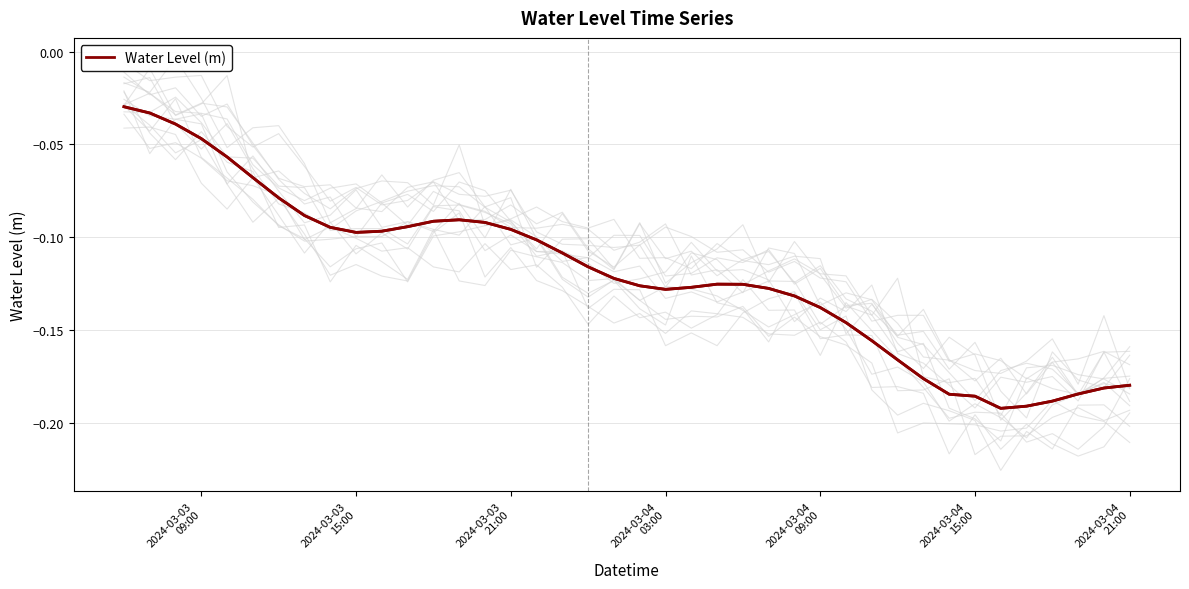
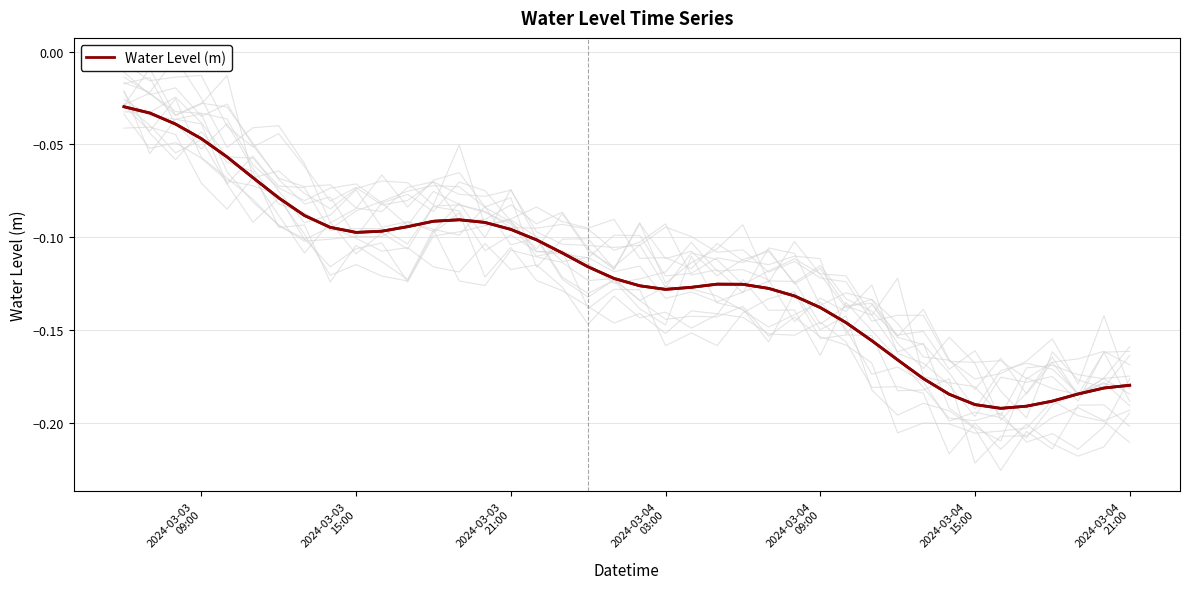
Water Level (m), 2024-03-04 15:00: -0.186 -> -0.190
